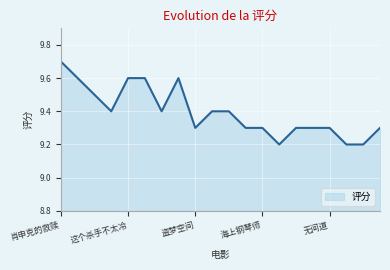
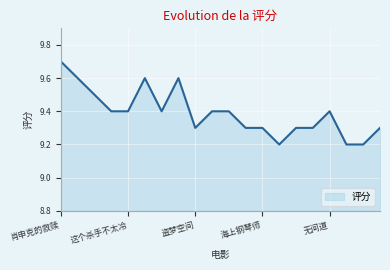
这个杀手不太冷: 9.6 -> 9.4
无间道: 9.3 -> 9.4
